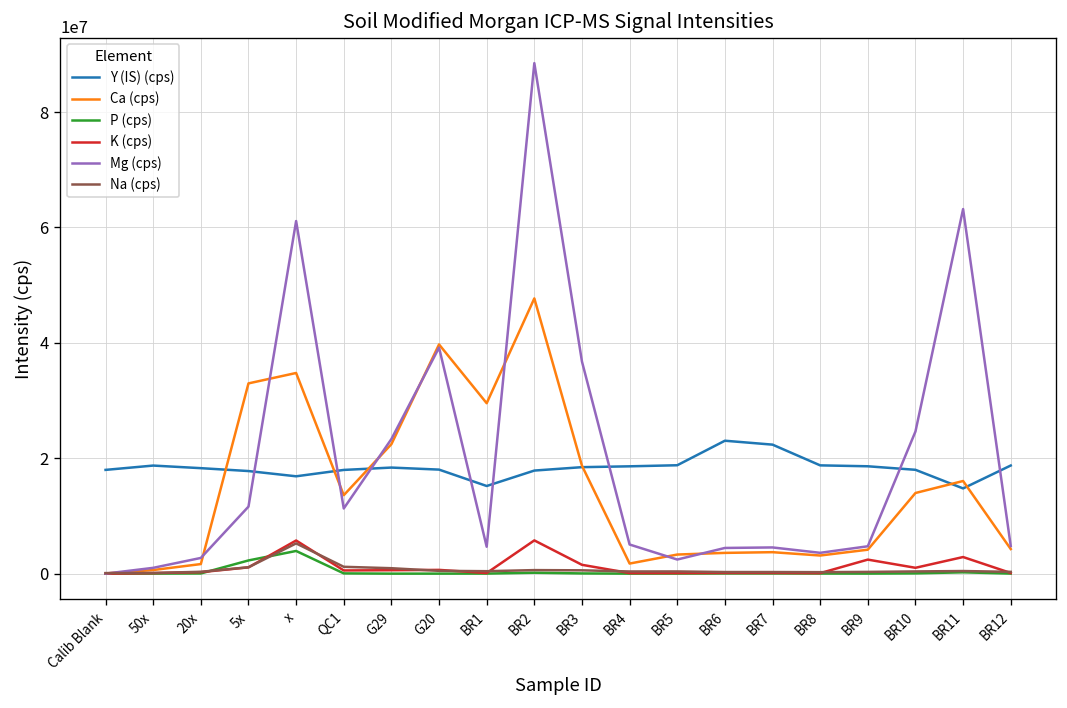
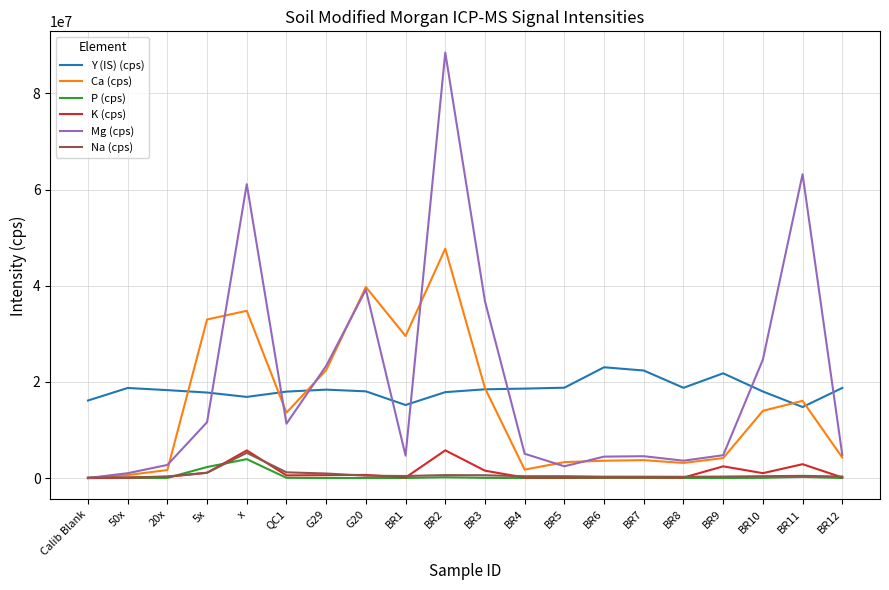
Y (IS) (cps), Calib Blank: 18000000 -> 16000000
Y (IS) (cps), BR9: 19000000 -> 22000000
